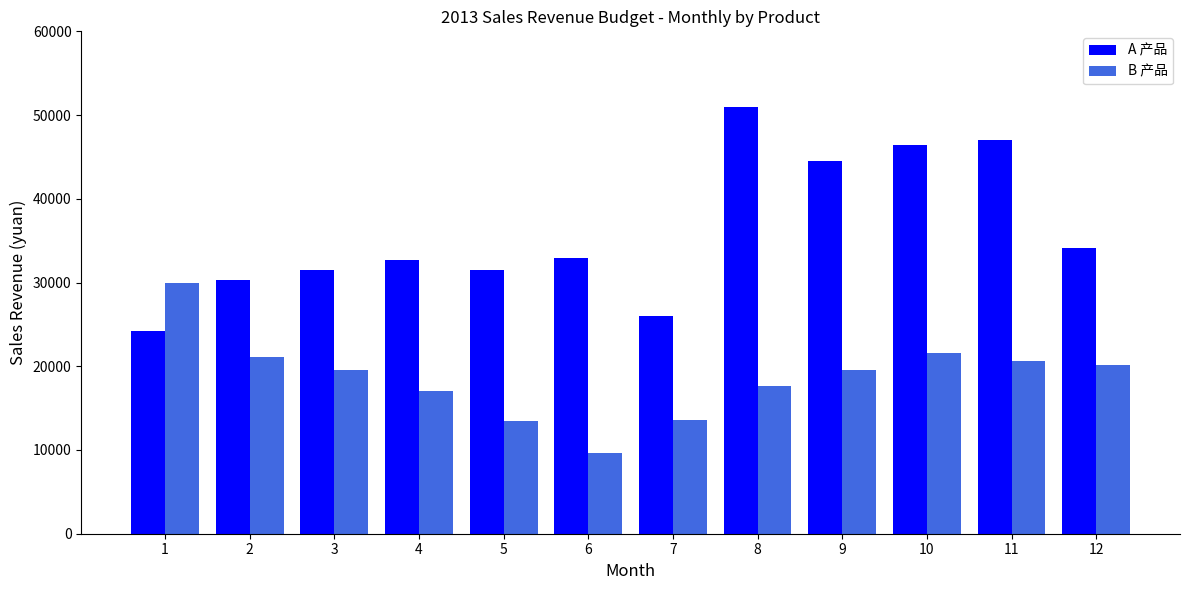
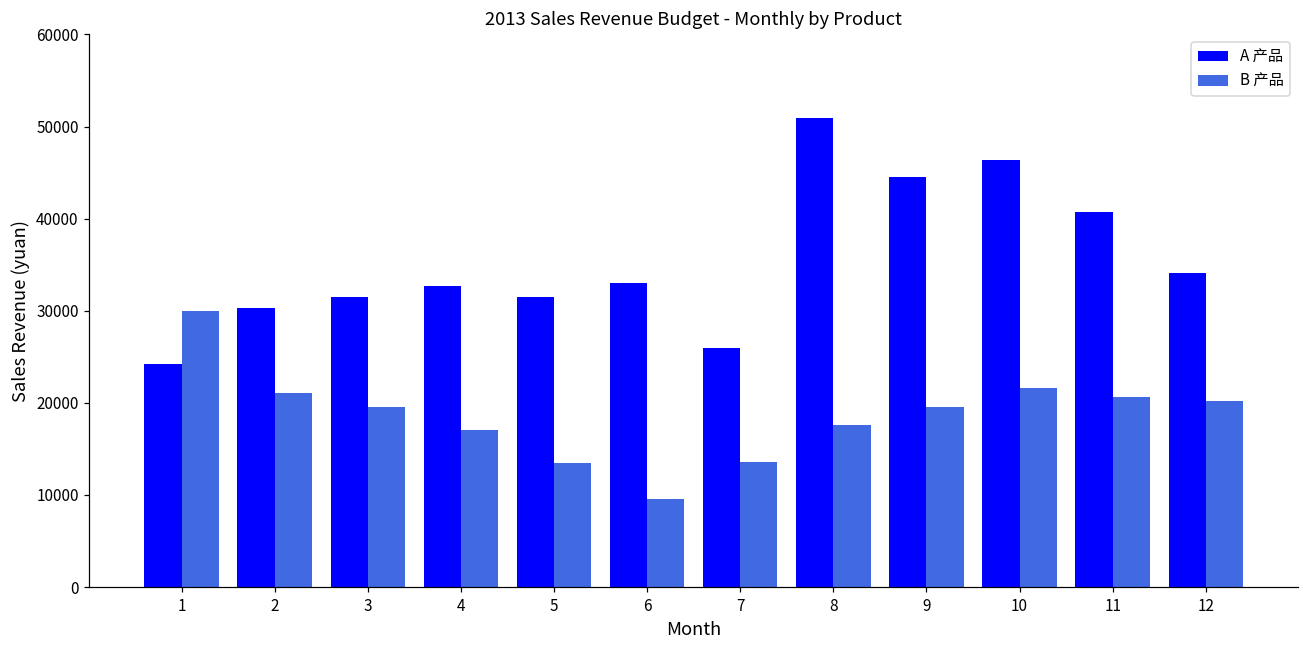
A 产品, 11: 47000 -> 41000
